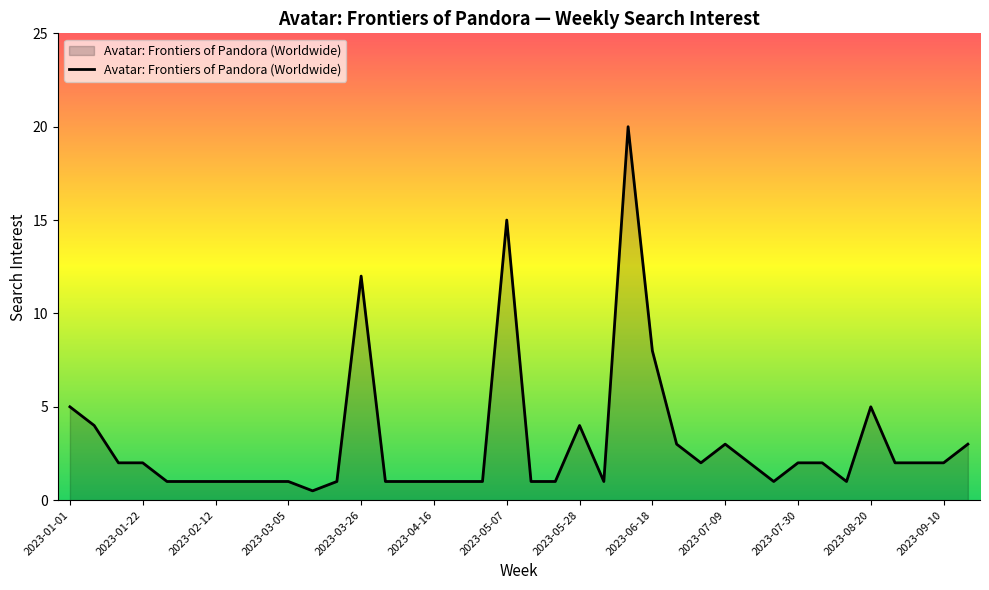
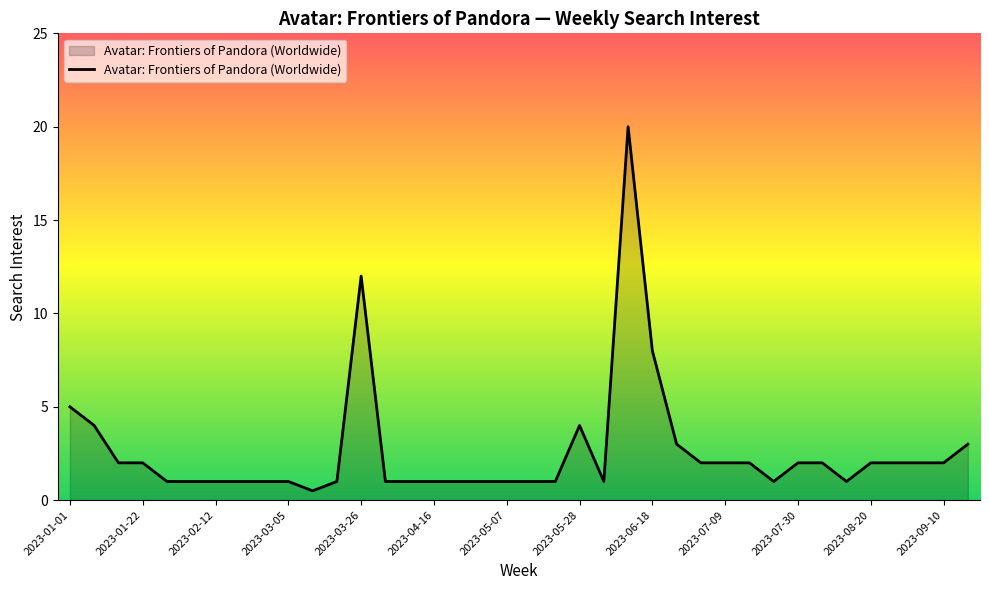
2023-05-07: 15 -> 1
2023-07-09: 3 -> 2
2023-08-20: 5 -> 2
